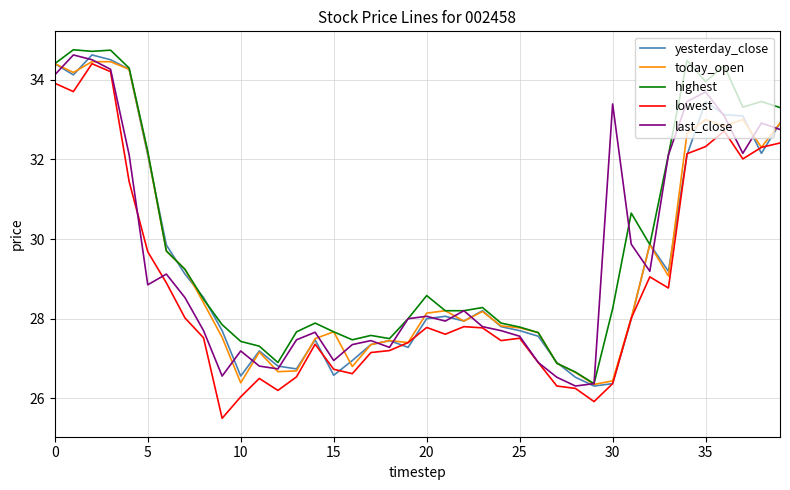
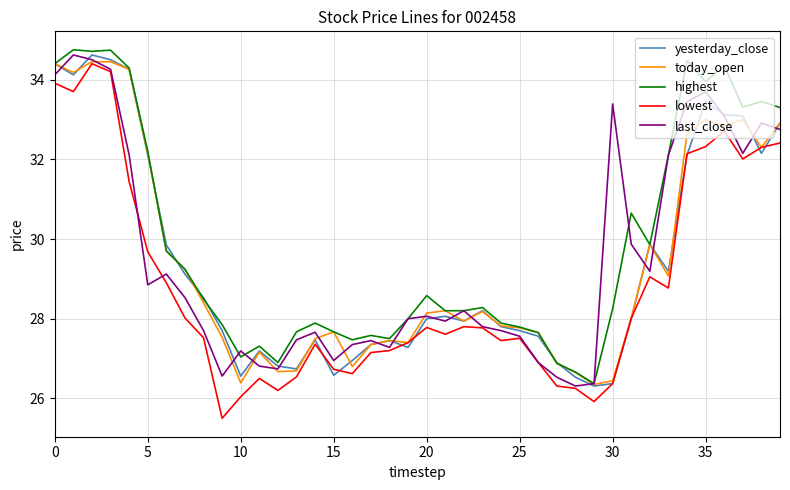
highest, 10: 27.4 -> 27.0
